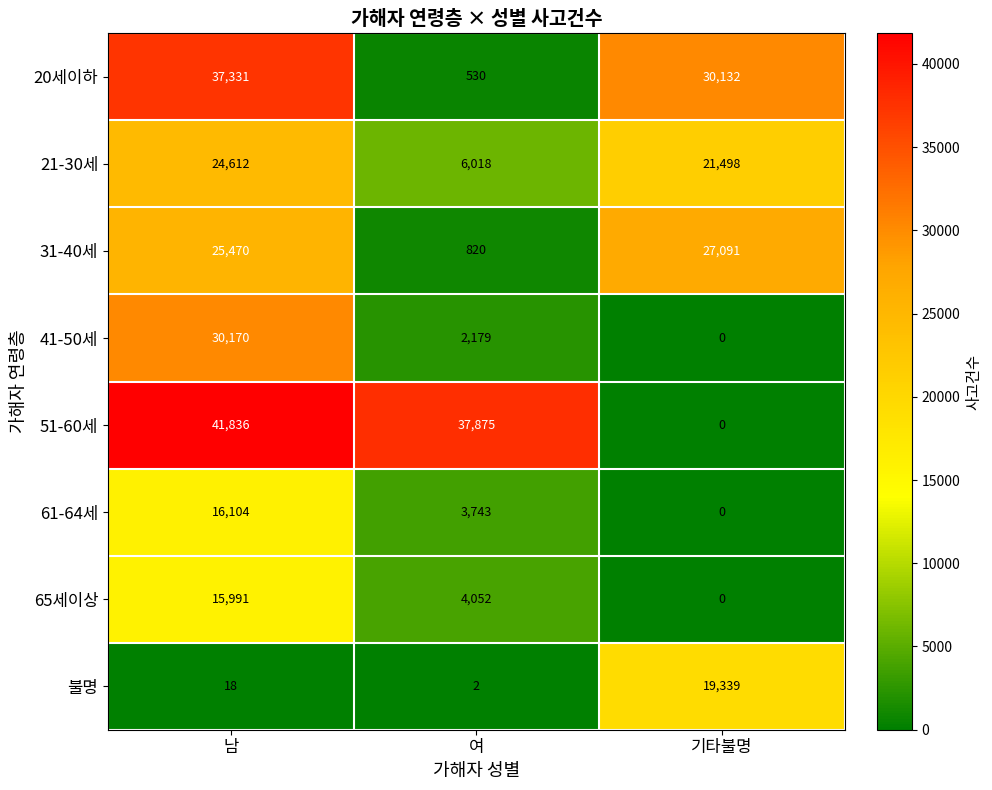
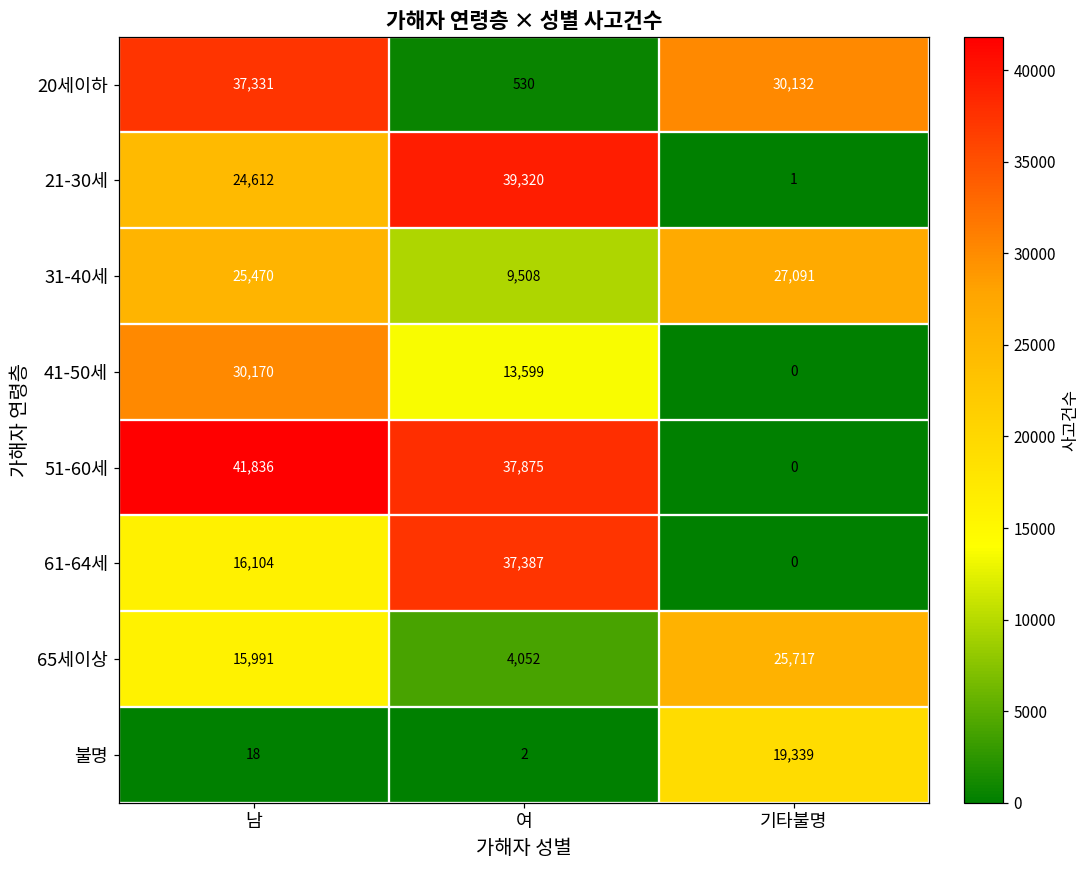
21-30세, 여: 6,018 -> 39,320
21-30세, 기타불명: 21,498 -> 1
31-40세, 여: 820 -> 9,508
41-50세, 여: 2,179 -> 13,599
61-64세, 여: 3,743 -> 37,387
65세이상, 기타불명: 0 -> 25,717
